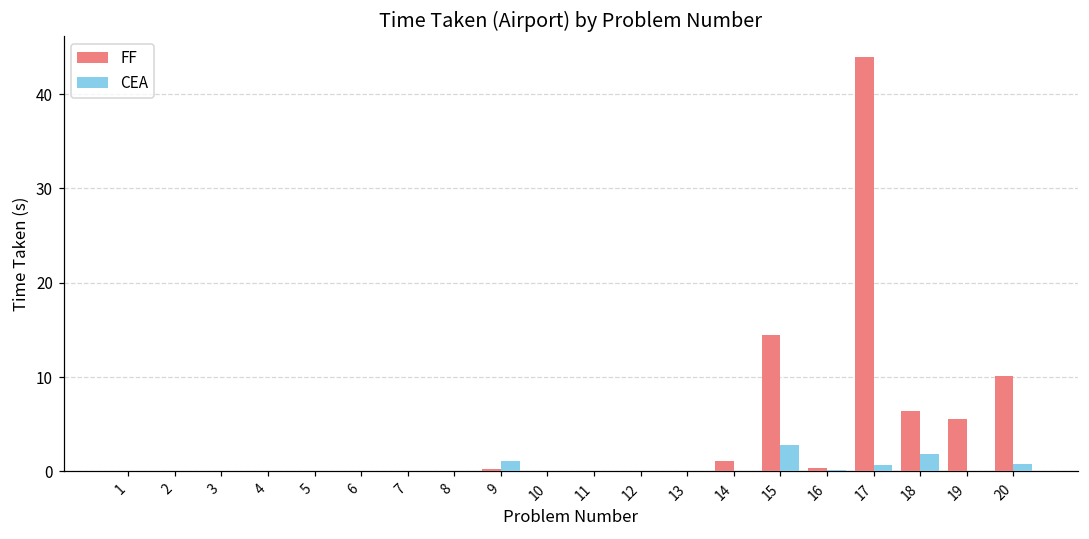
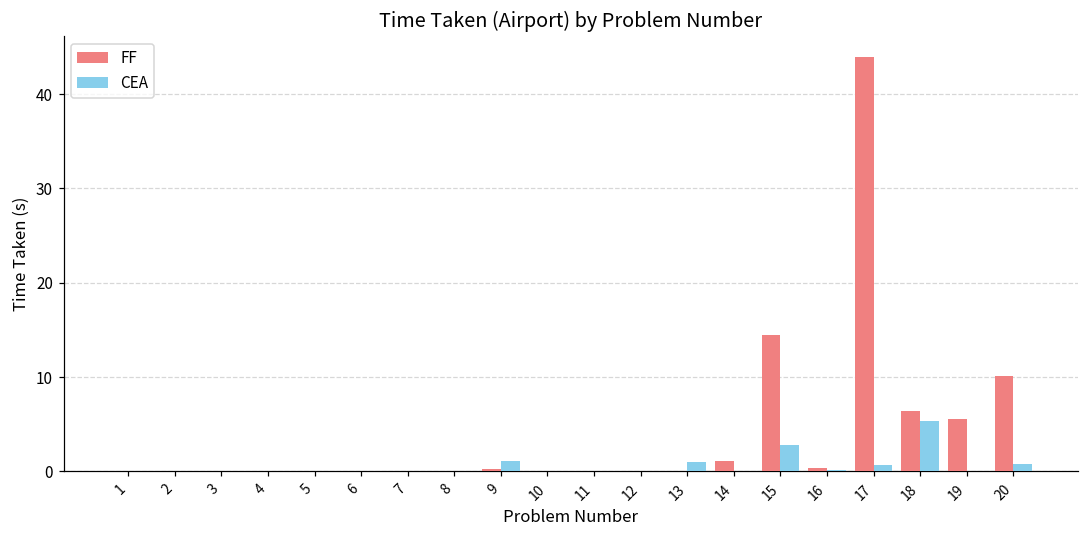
CEA, 13: 0 -> 1
CEA, 18: 2 -> 5
